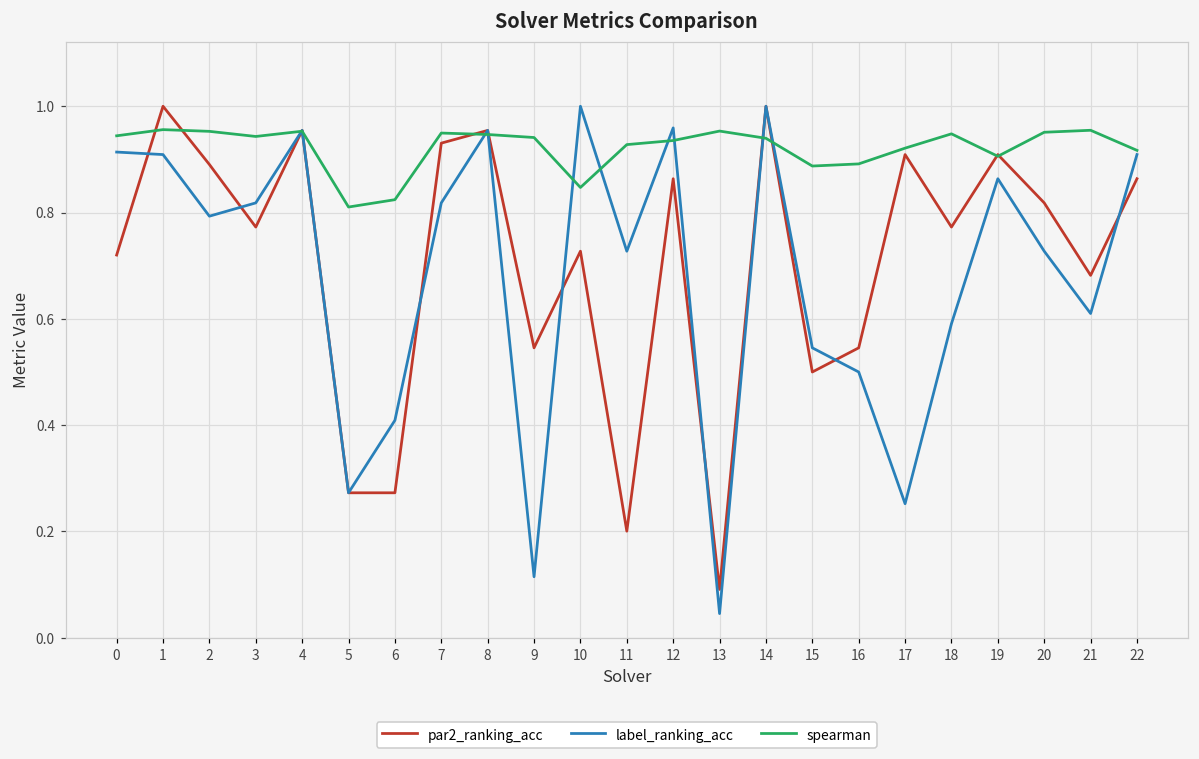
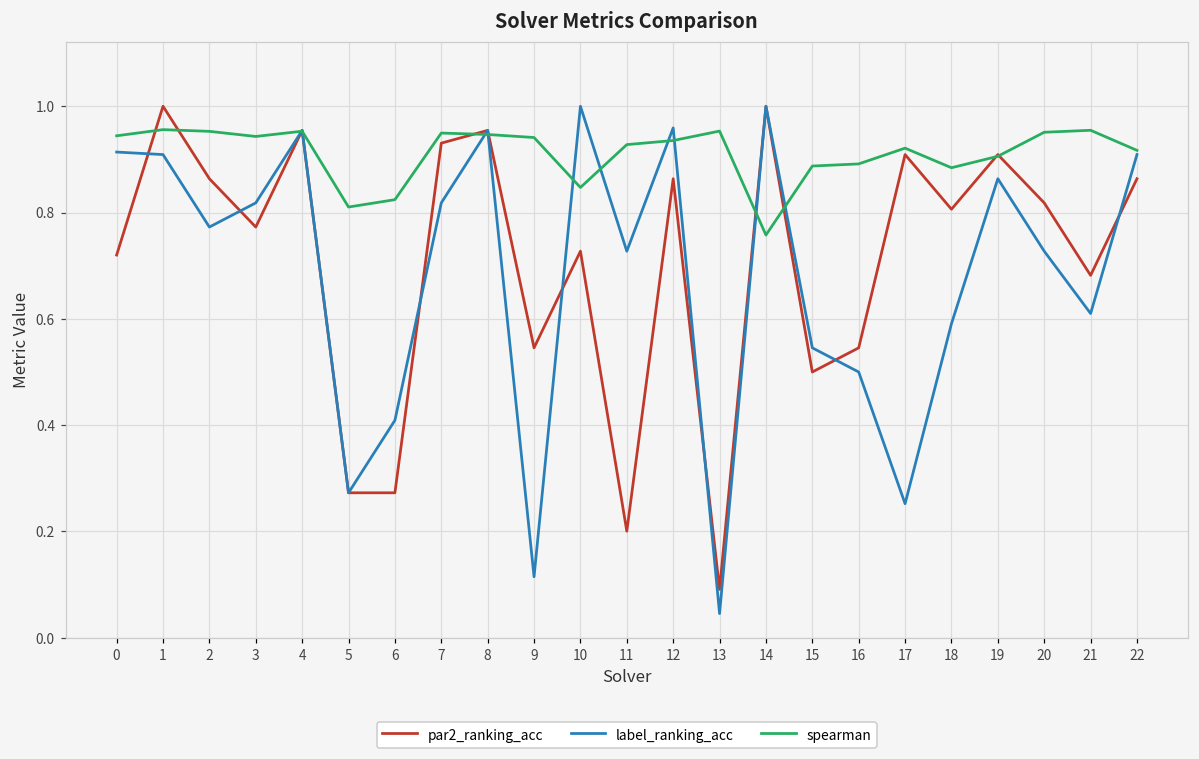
par2_ranking_acc, 2: 0.89 -> 0.86
label_ranking_acc, 2: 0.79 -> 0.77
spearman, 14: 0.94 -> 0.76
par2_ranking_acc, 18: 0.77 -> 0.81
spearman, 18: 0.95 -> 0.88
